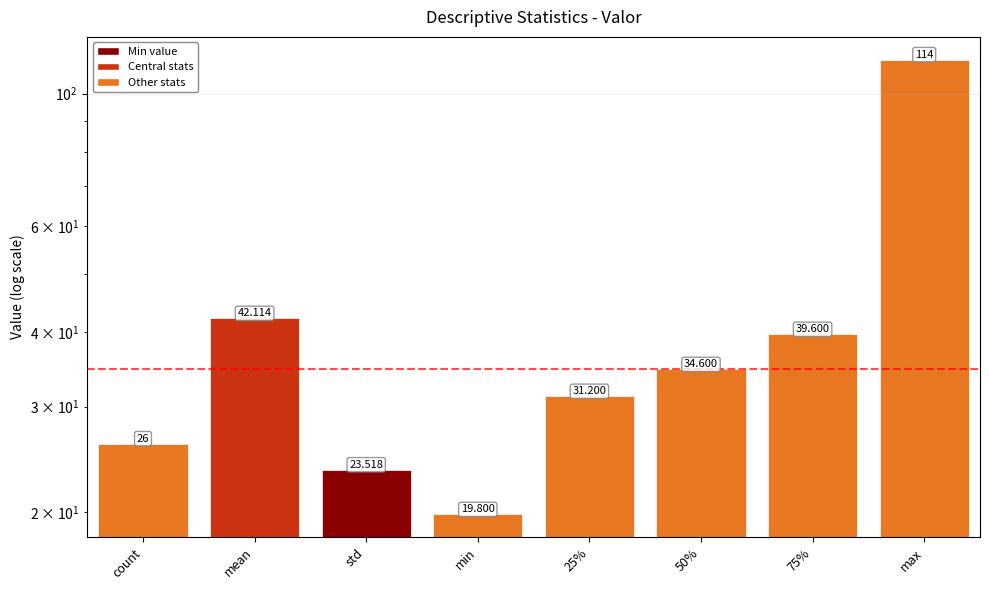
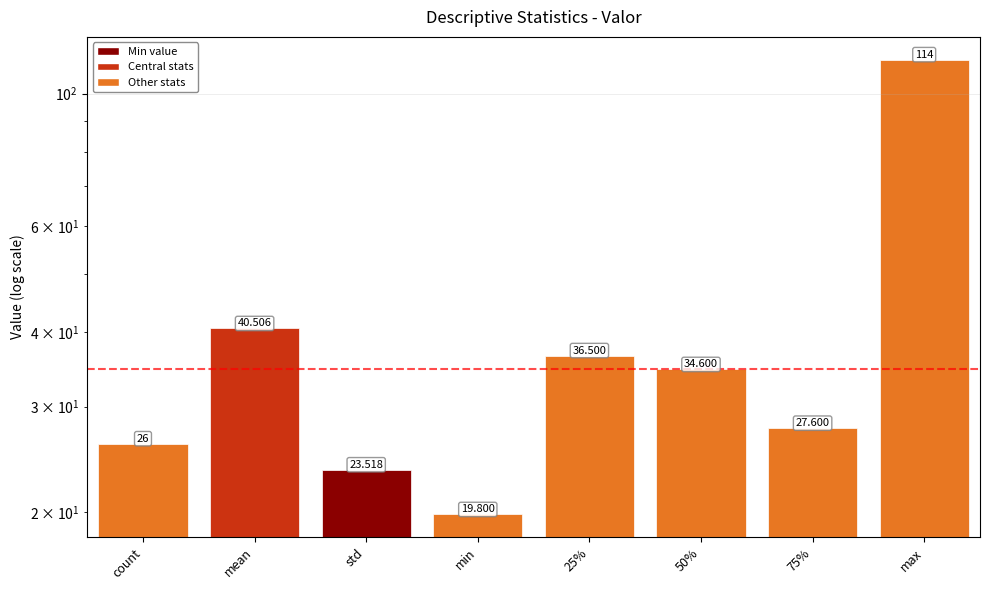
mean: 42.114 -> 40.506
25%: 31.200 -> 36.500
75%: 39.600 -> 27.600
